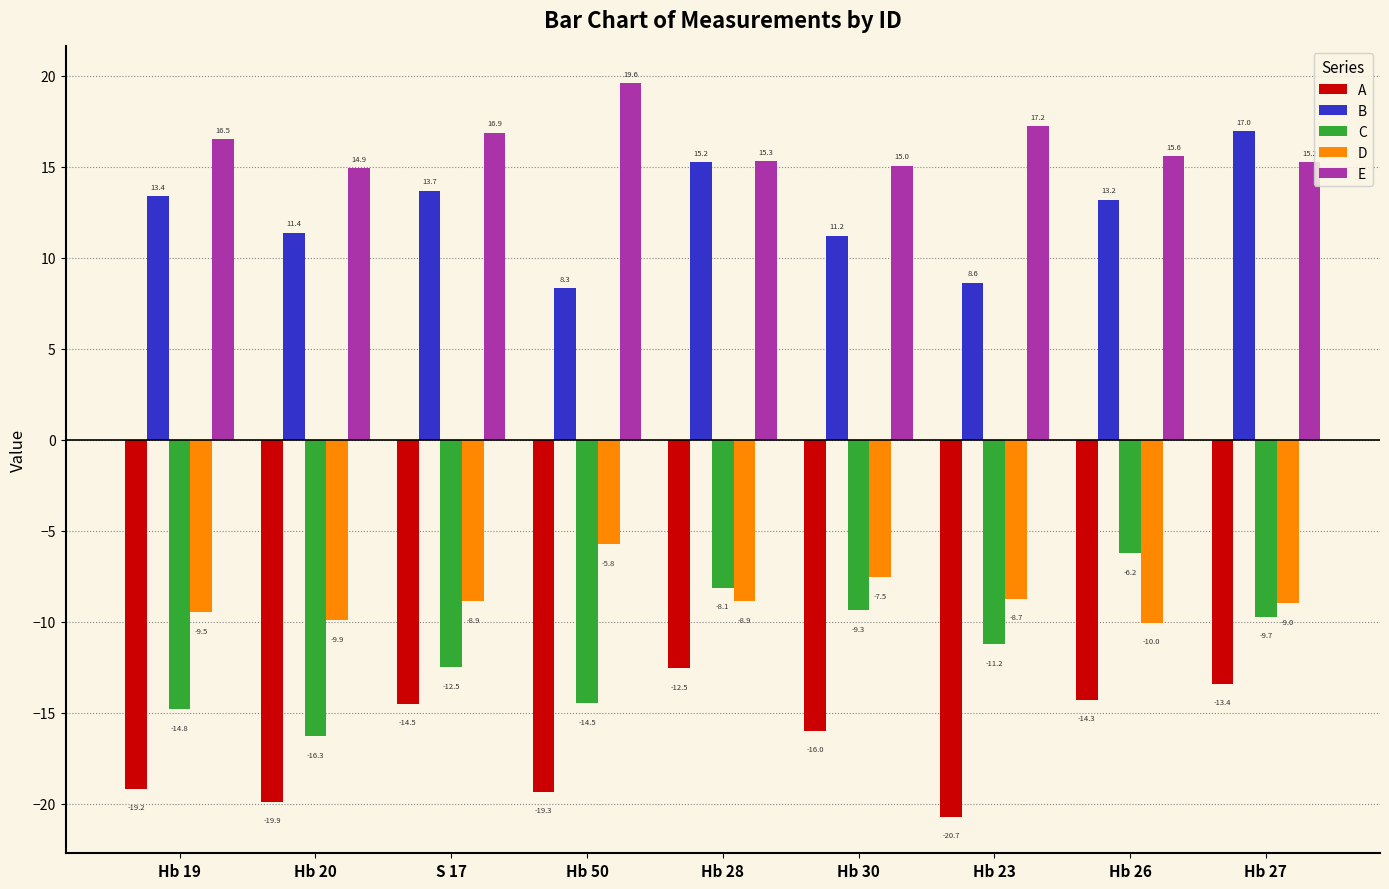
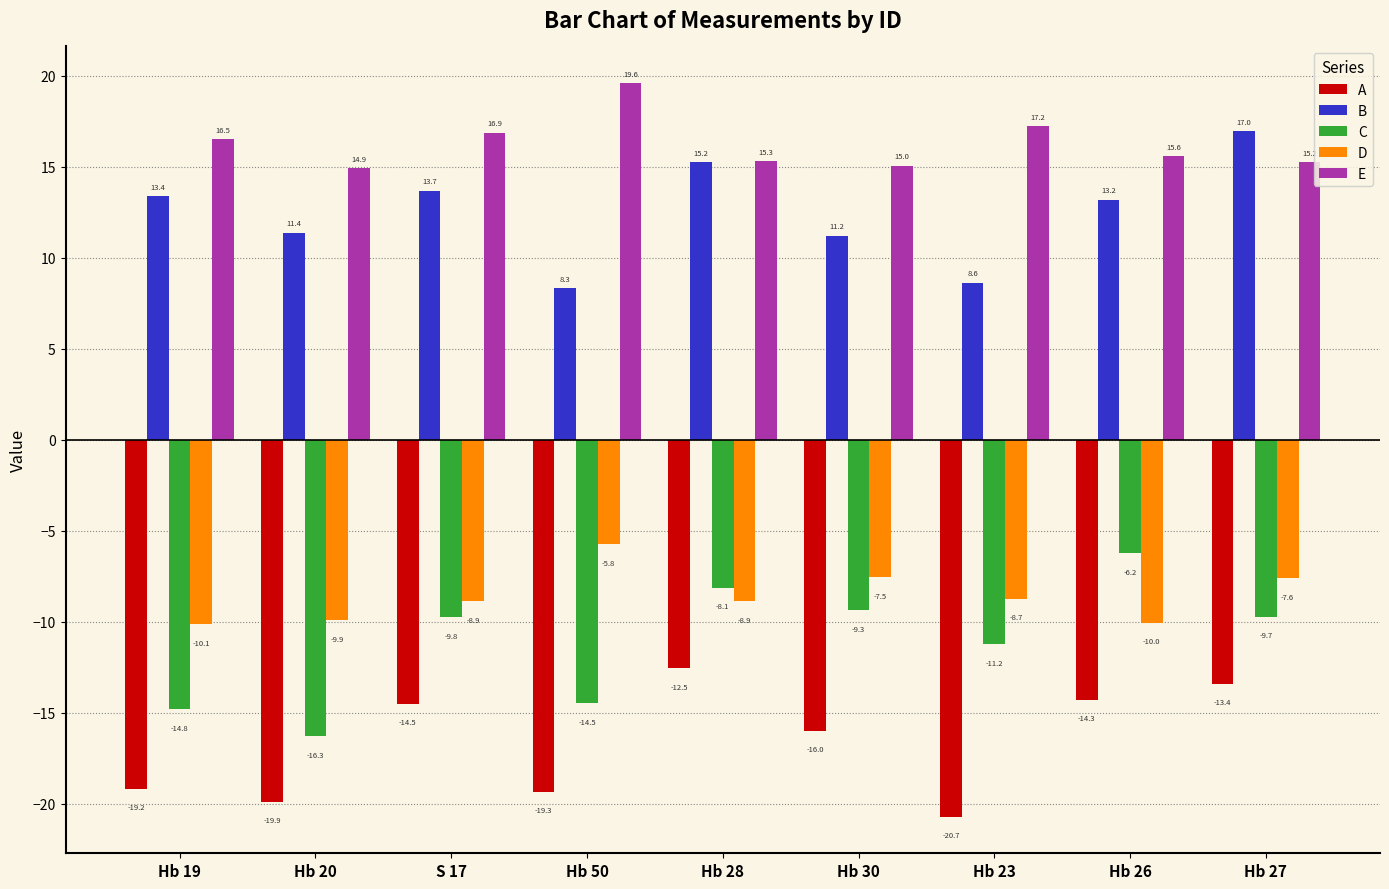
D, Hb 19: -9.5 -> -10.1
C, S 17: -12.5 -> -9.8
D, Hb 27: -9.0 -> -7.6
